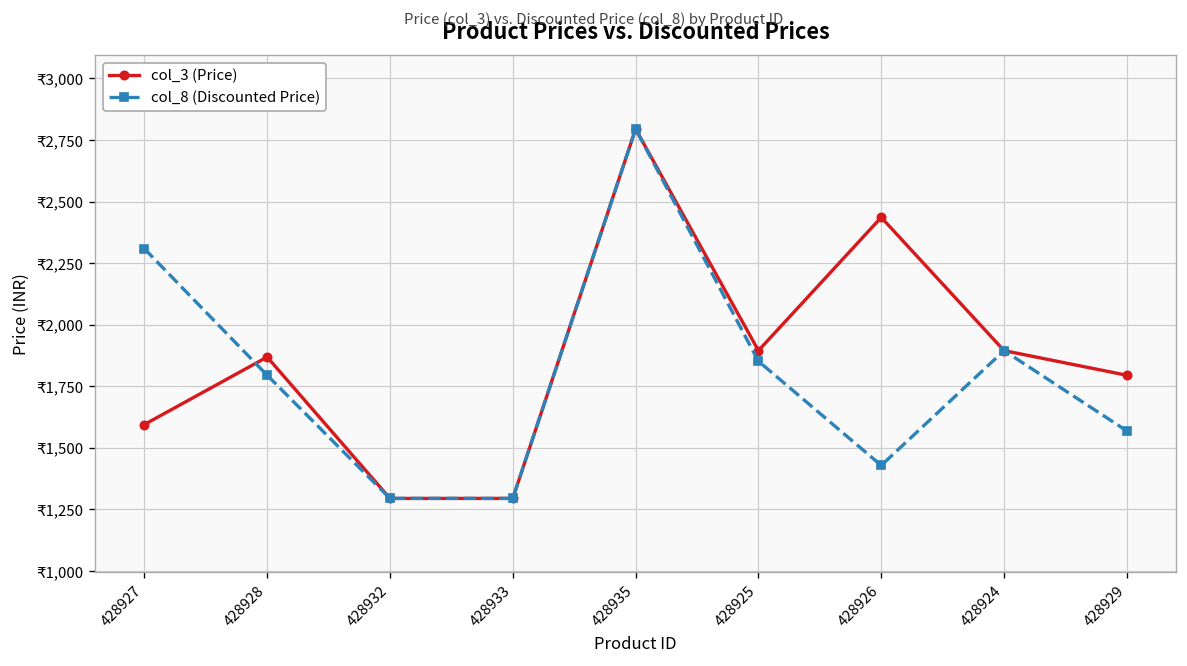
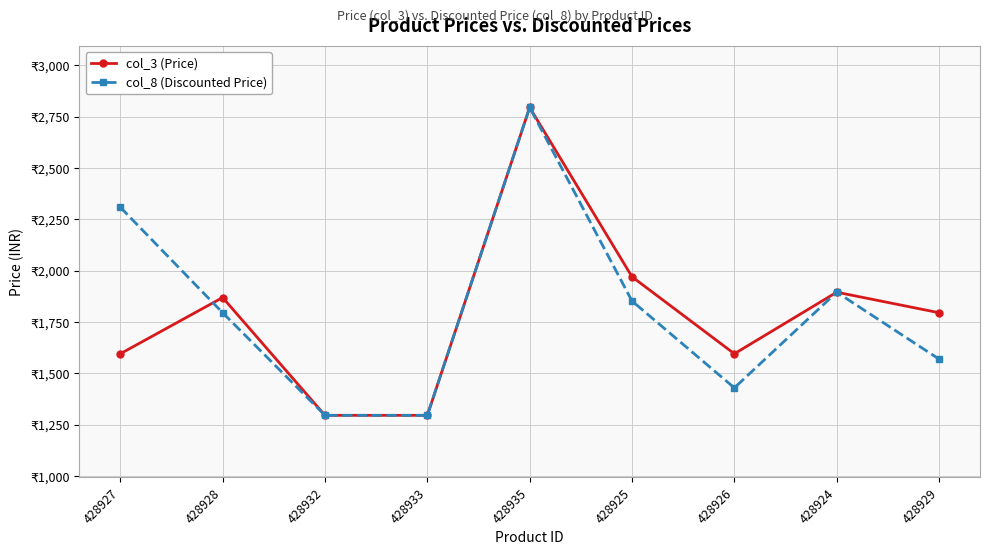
col_3 (Price), 428925: ₹1,900 -> ₹1,970
col_3 (Price), 428926: ₹2,440 -> ₹1,600
